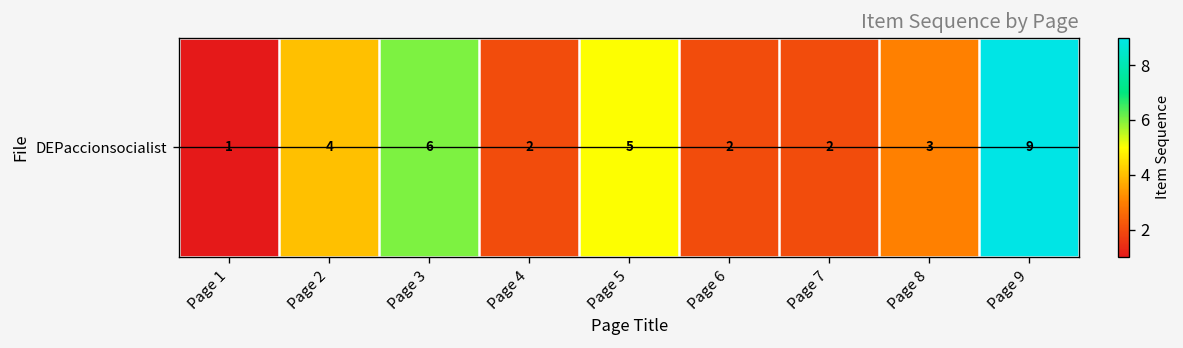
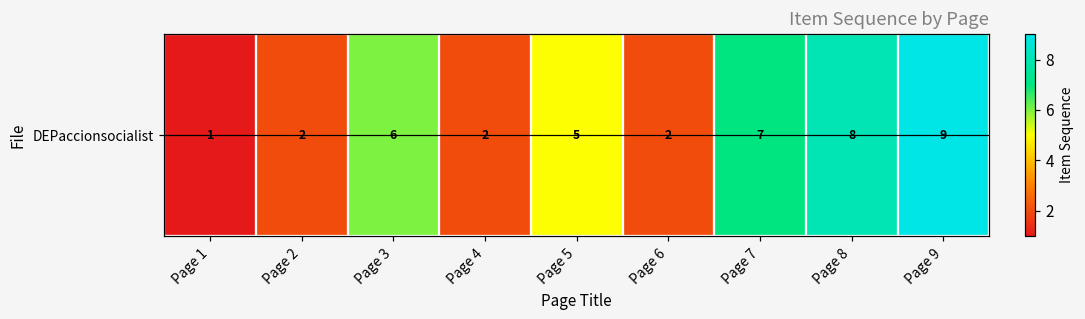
DEPaccionsocialist, Page 2: 4 -> 2
DEPaccionsocialist, Page 7: 2 -> 7
DEPaccionsocialist, Page 8: 3 -> 8
